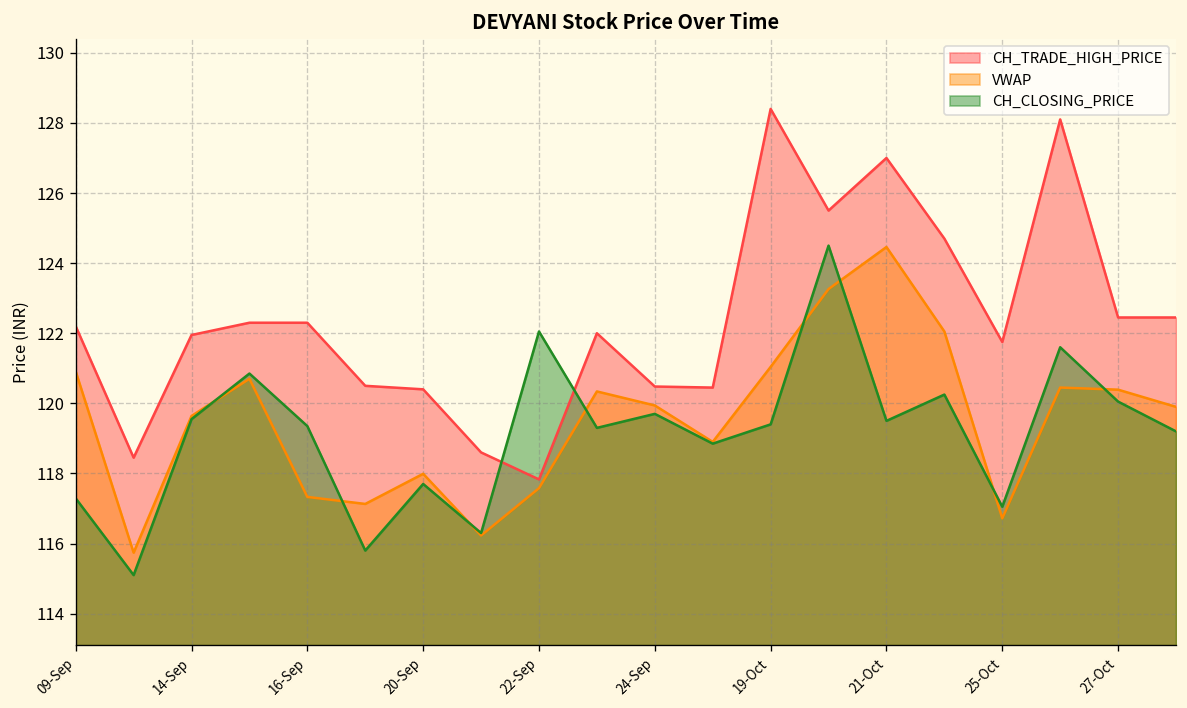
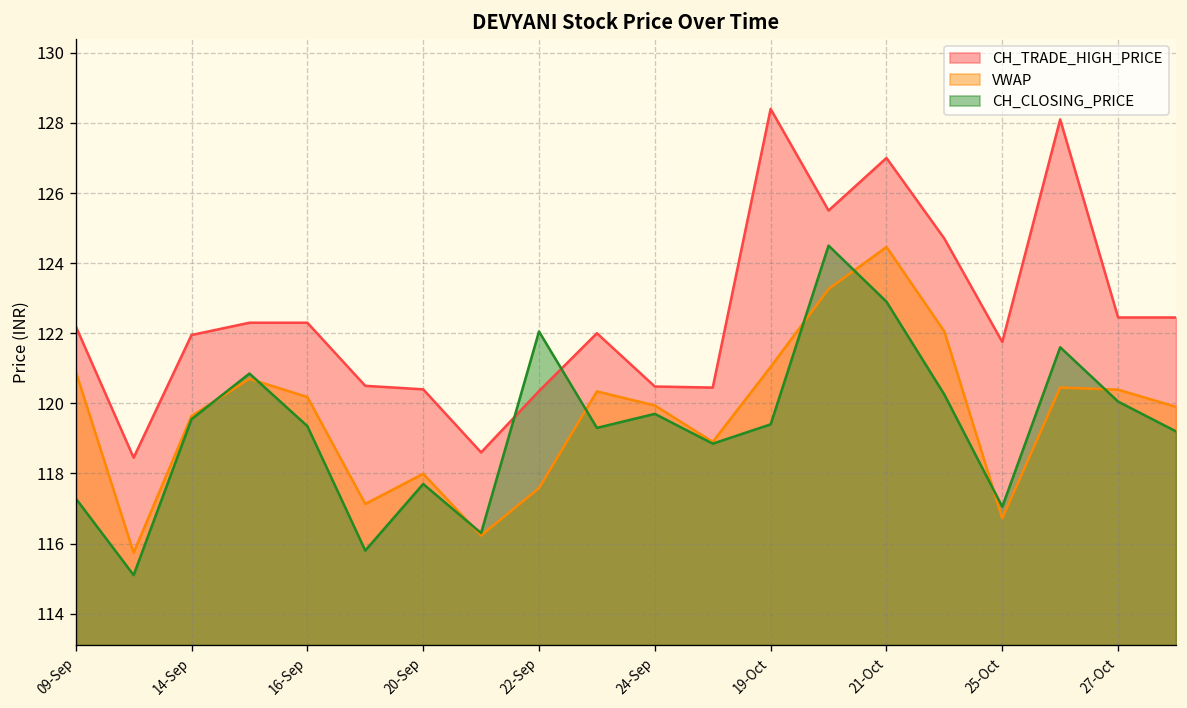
VWAP, 16-Sep: 117.3 -> 120.2
CH_TRADE_HIGH_PRICE, 22-Sep: 117.8 -> 120.4
CH_CLOSING_PRICE, 21-Oct: 119.5 -> 122.9
